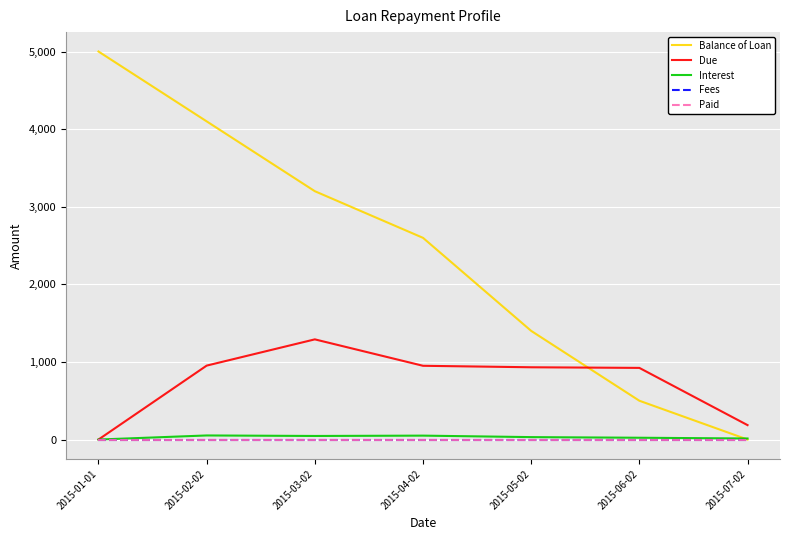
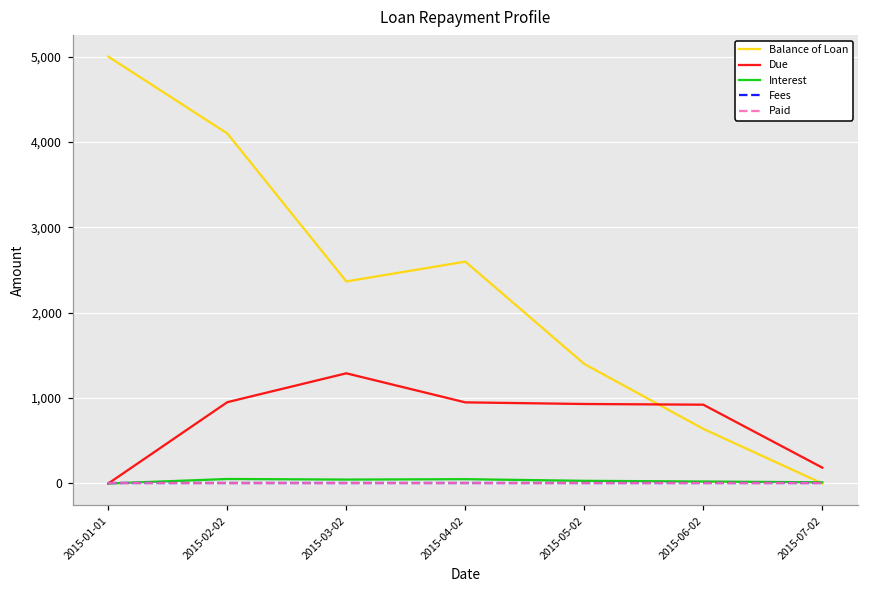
Balance of Loan, 2015-03-02: 3,200 -> 2,400
Balance of Loan, 2015-06-02: 500 -> 600
